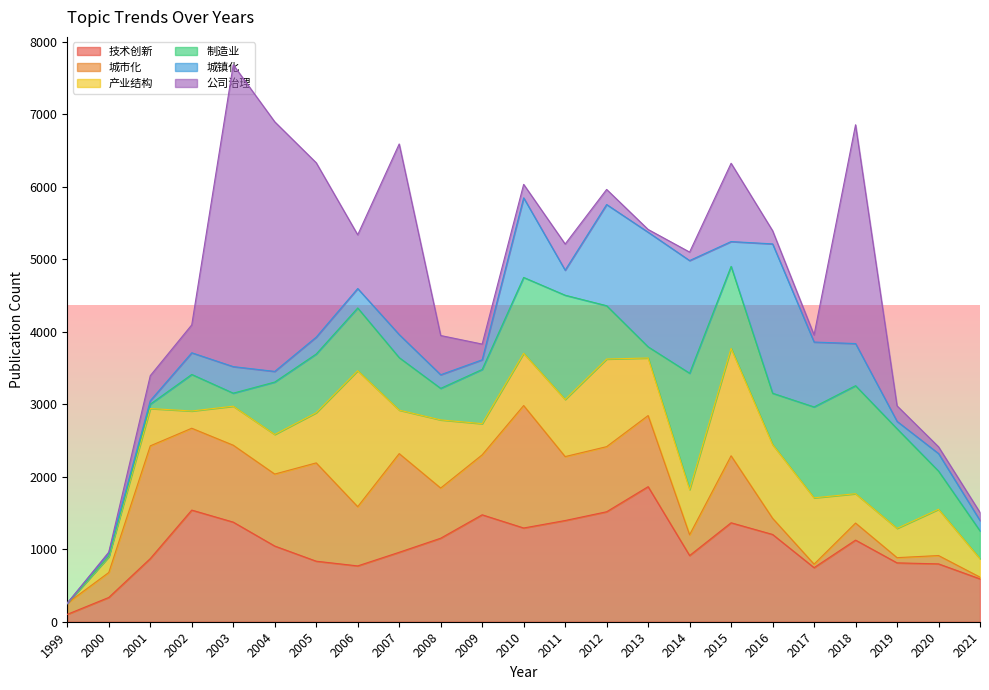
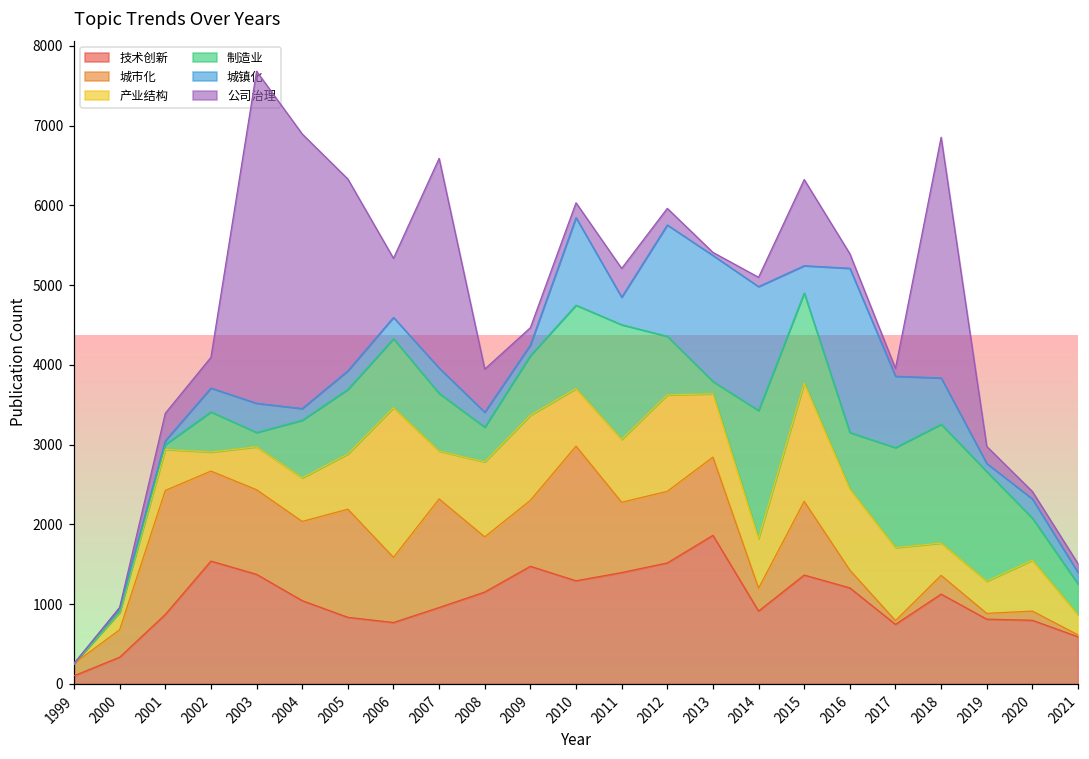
产业结构, 2009: 400 -> 1100
